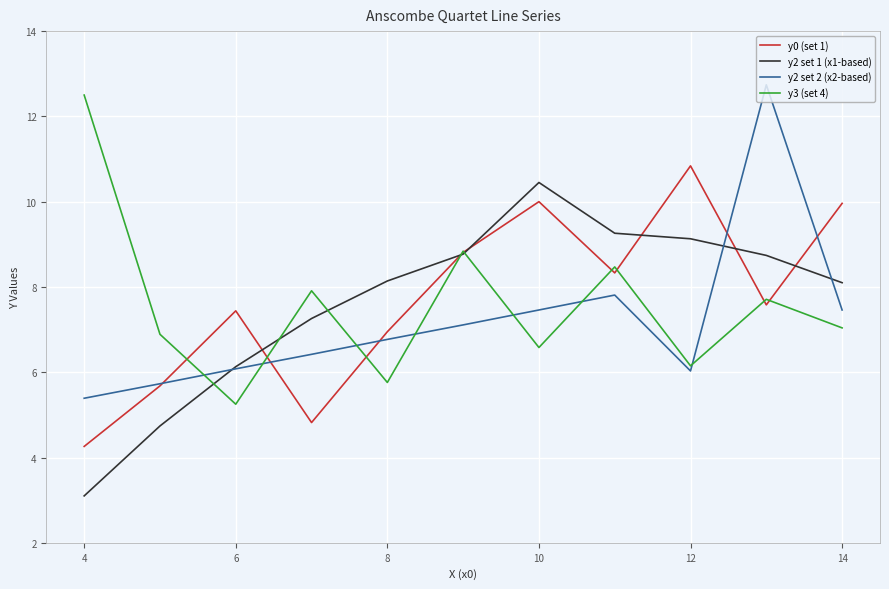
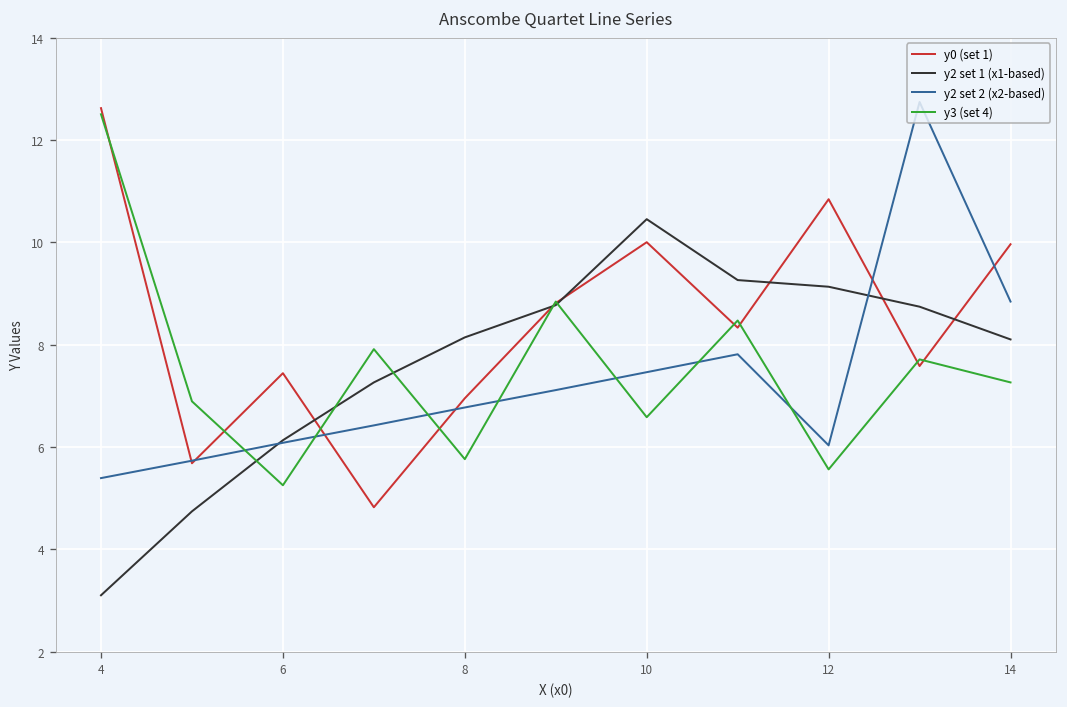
y0 (set 1), 4: 4.3 -> 12.6
y3 (set 4), 12: 6.2 -> 5.6
y2 set 2 (x2-based), 14: 7.5 -> 8.8
y3 (set 4), 14: 7.0 -> 7.3
